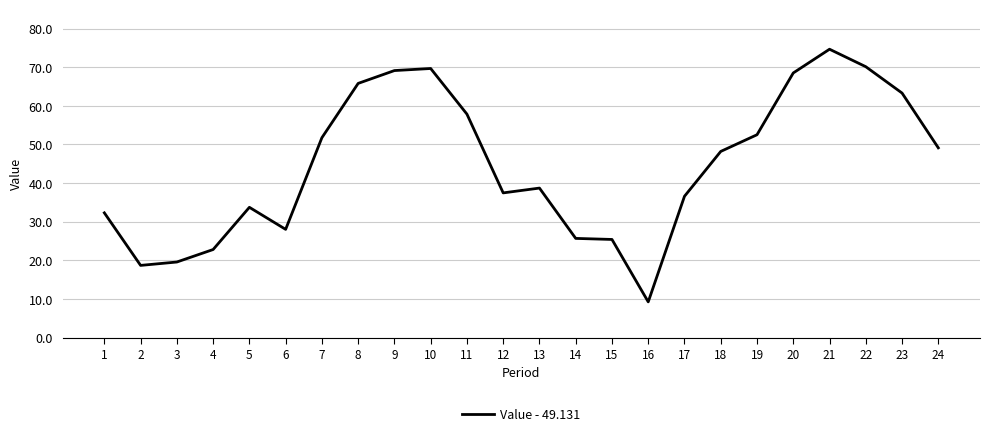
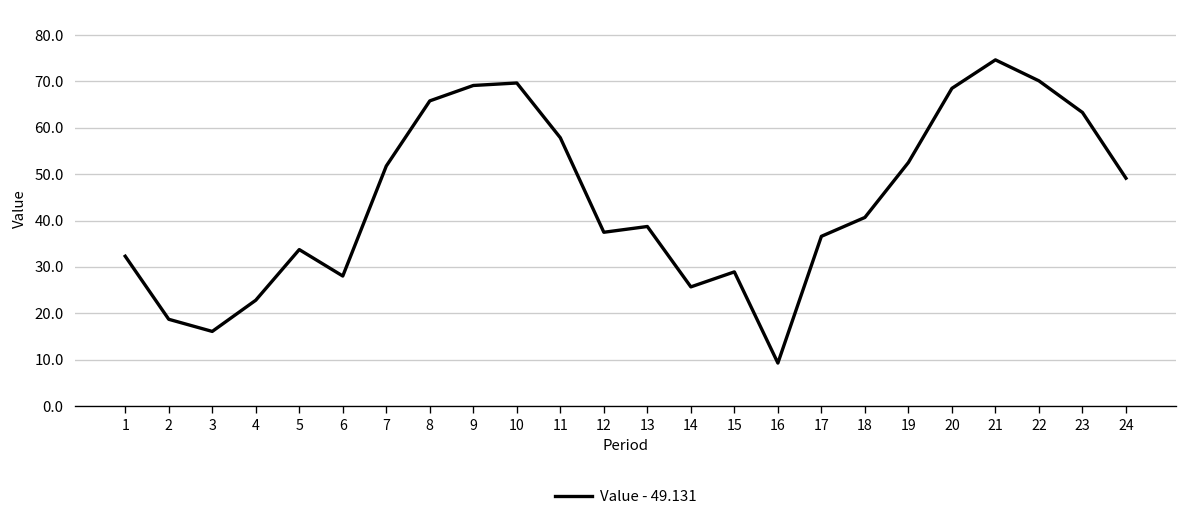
3: 20 -> 16
15: 25 -> 29
18: 48 -> 41
